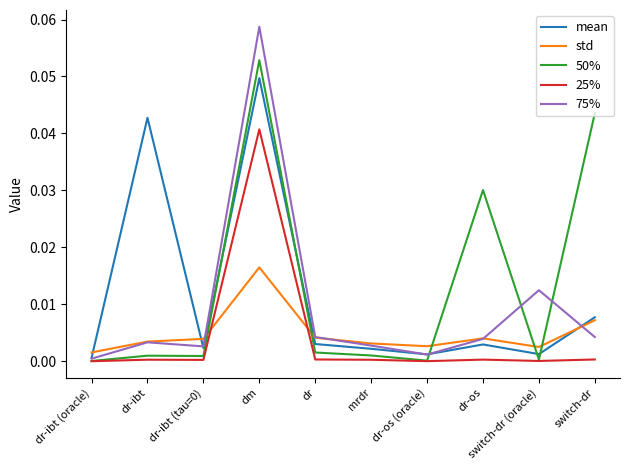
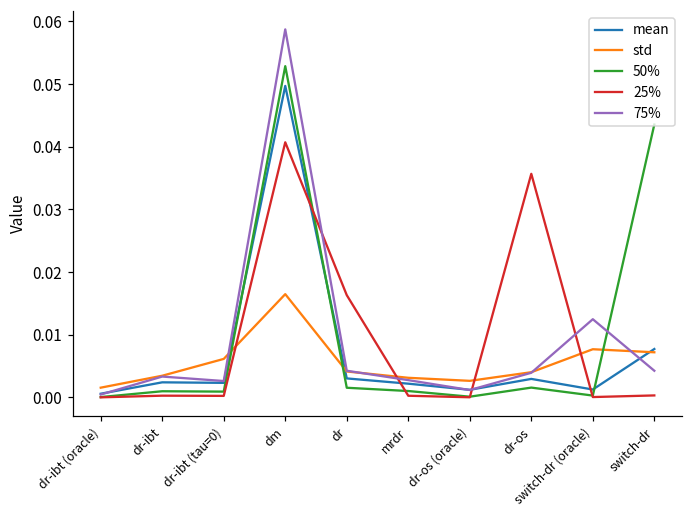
mean, dr-ibt: 0.043 -> 0.002
std, dr-ibt (tau=0): 0.004 -> 0.006
25%, dr: 0.000 -> 0.016
50%, dr-os: 0.030 -> 0.002
25%, dr-os: 0.000 -> 0.036
std, switch-dr (oracle): 0.002 -> 0.008
